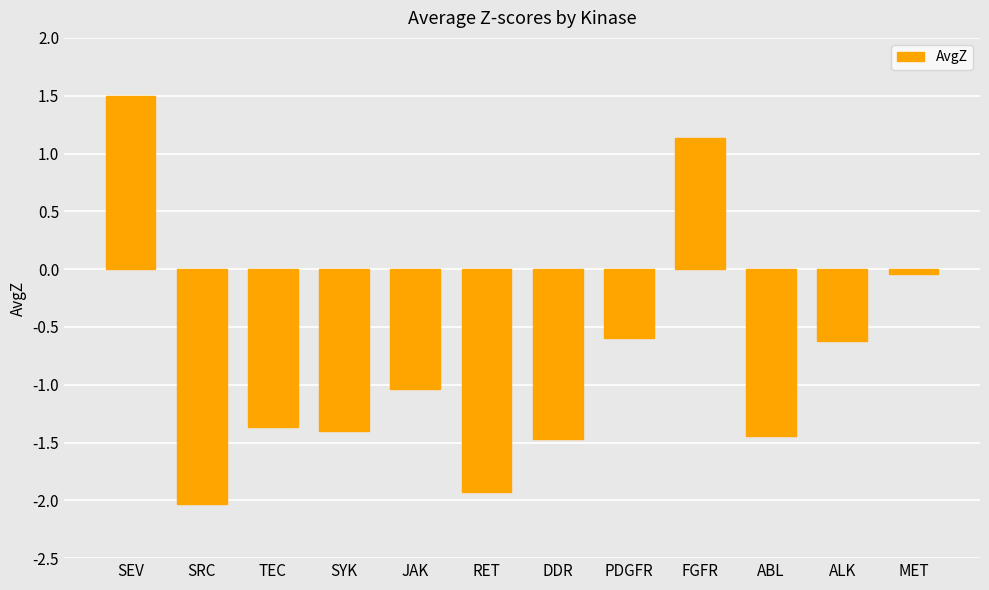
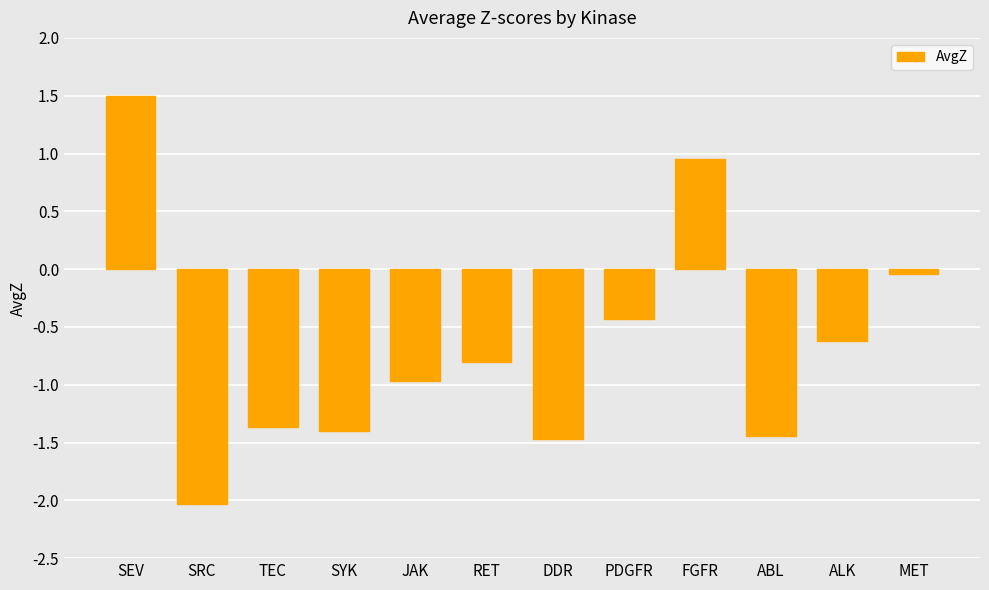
JAK: -1.04 -> -0.97
RET: -1.93 -> -0.80
PDGFR: -0.60 -> -0.43
FGFR: 1.13 -> 0.95
